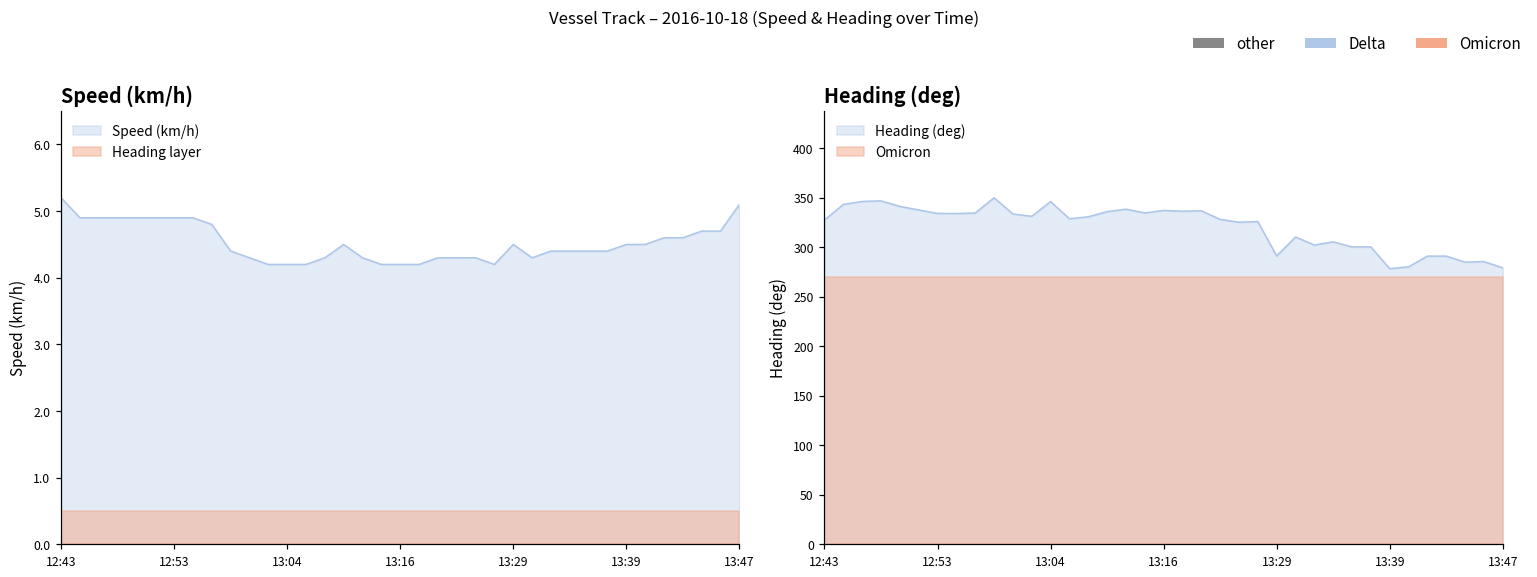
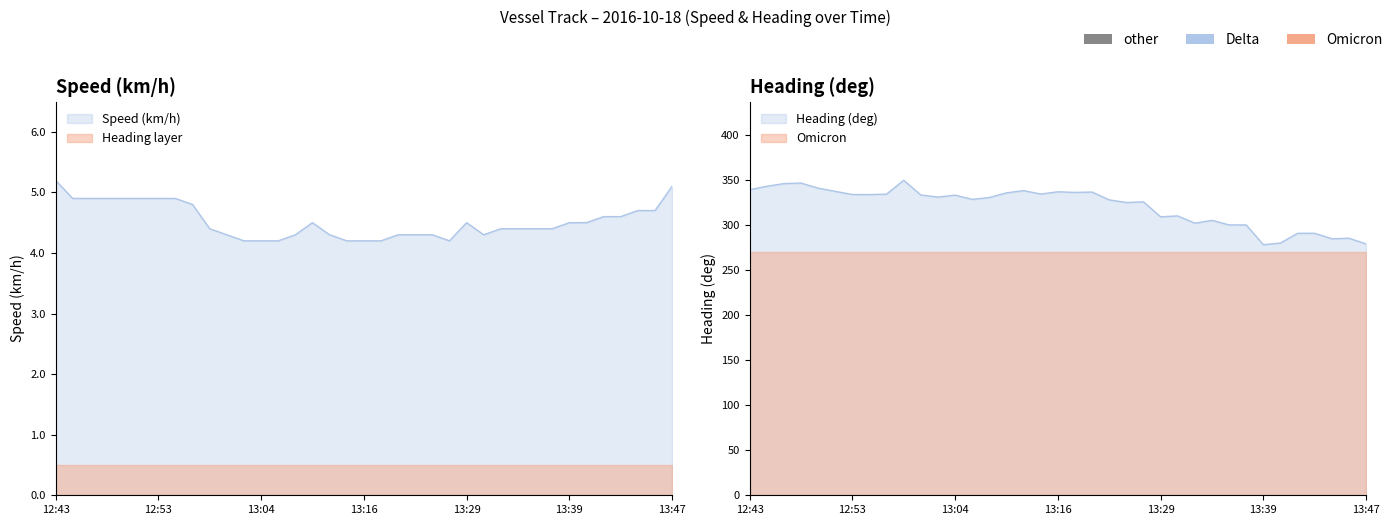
Heading (deg), Heading (deg), 12:43: 330 -> 340
Heading (deg), Heading (deg), 13:04: 350 -> 330
Heading (deg), Heading (deg), 13:29: 290 -> 310
